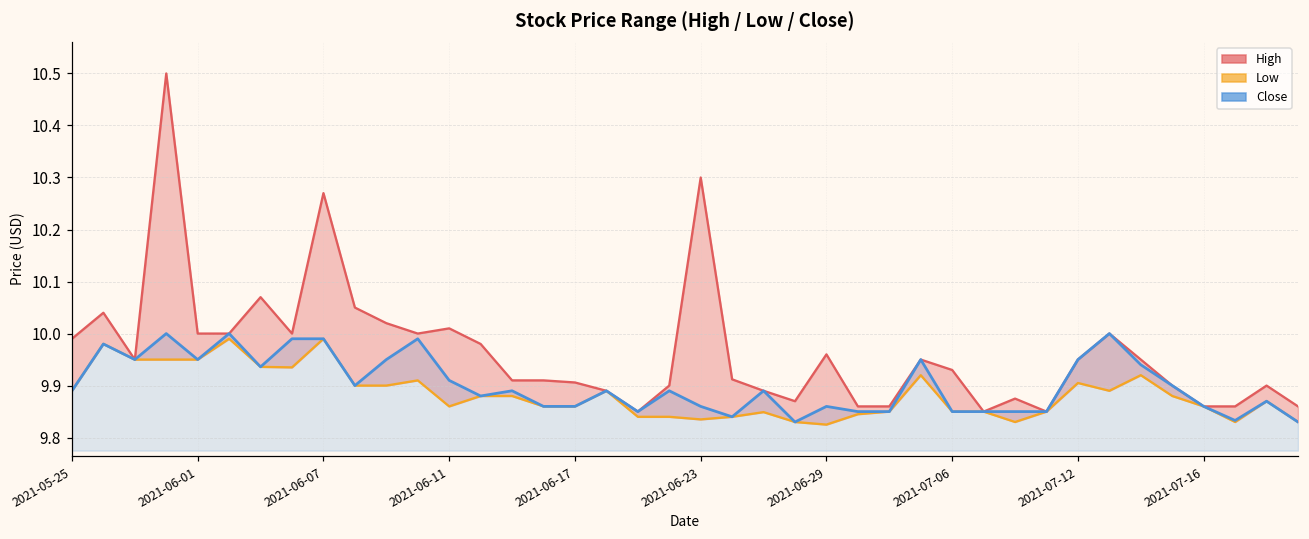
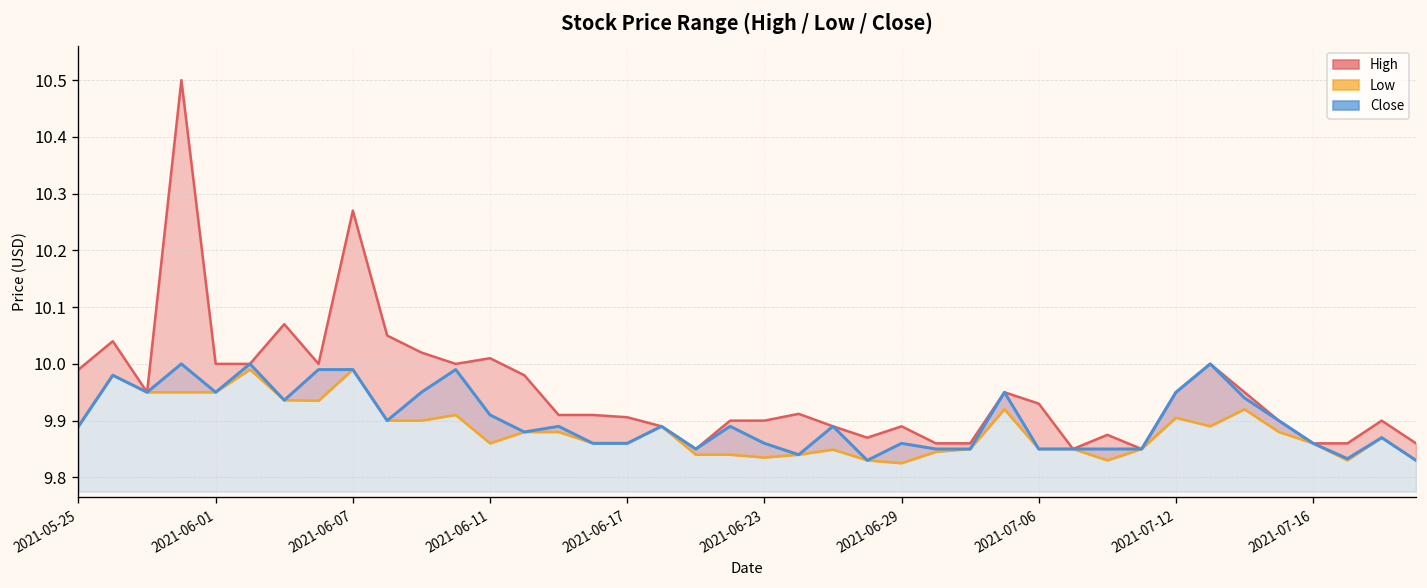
High, 2021-06-23: 10.3 -> 9.9
High, 2021-06-29: 9.96 -> 9.89
